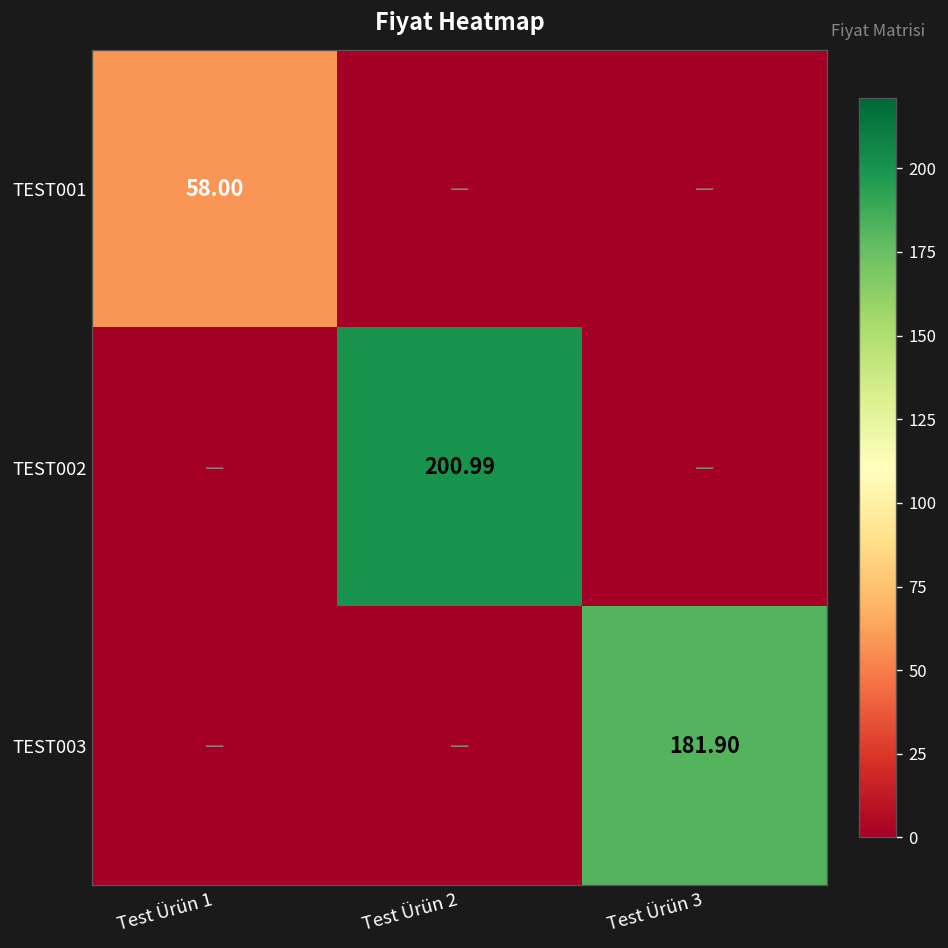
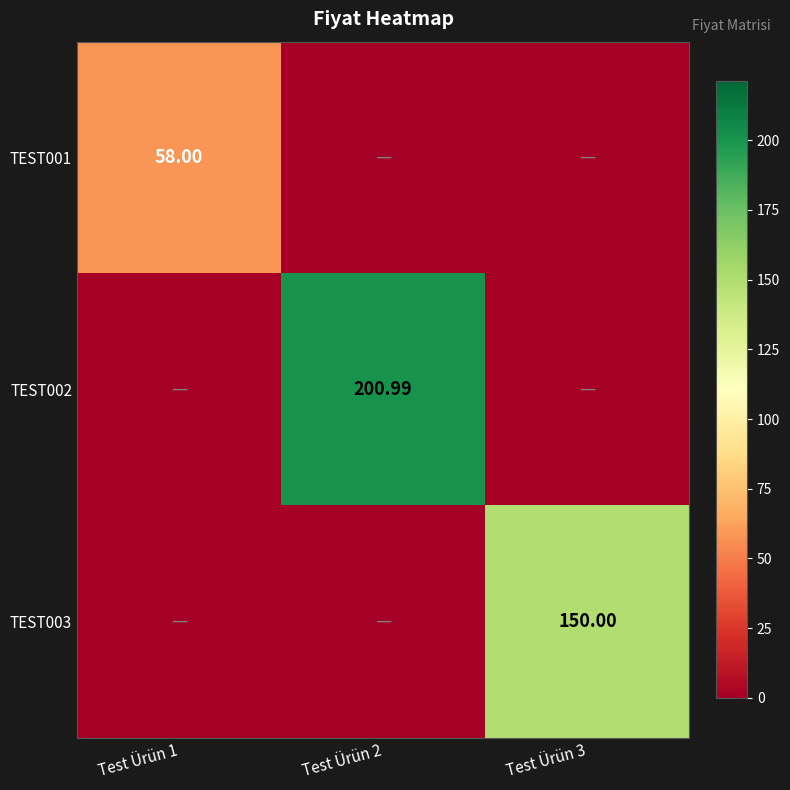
TEST003, Test Ürün 3: 181.90 -> 150.00
